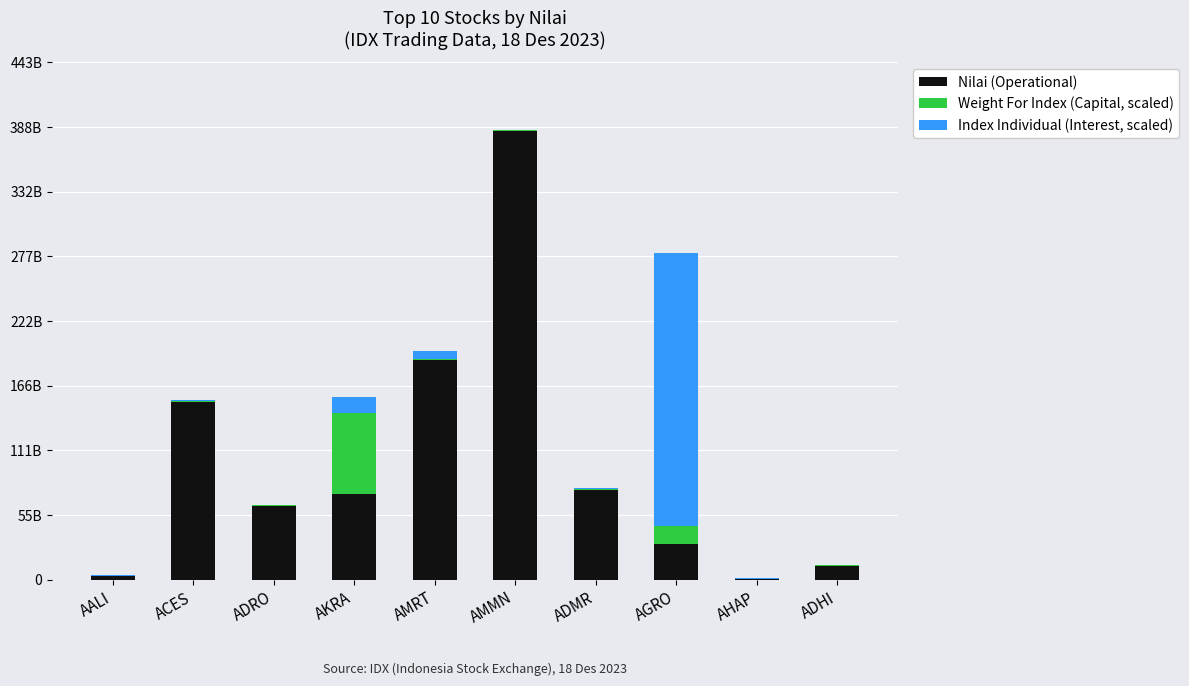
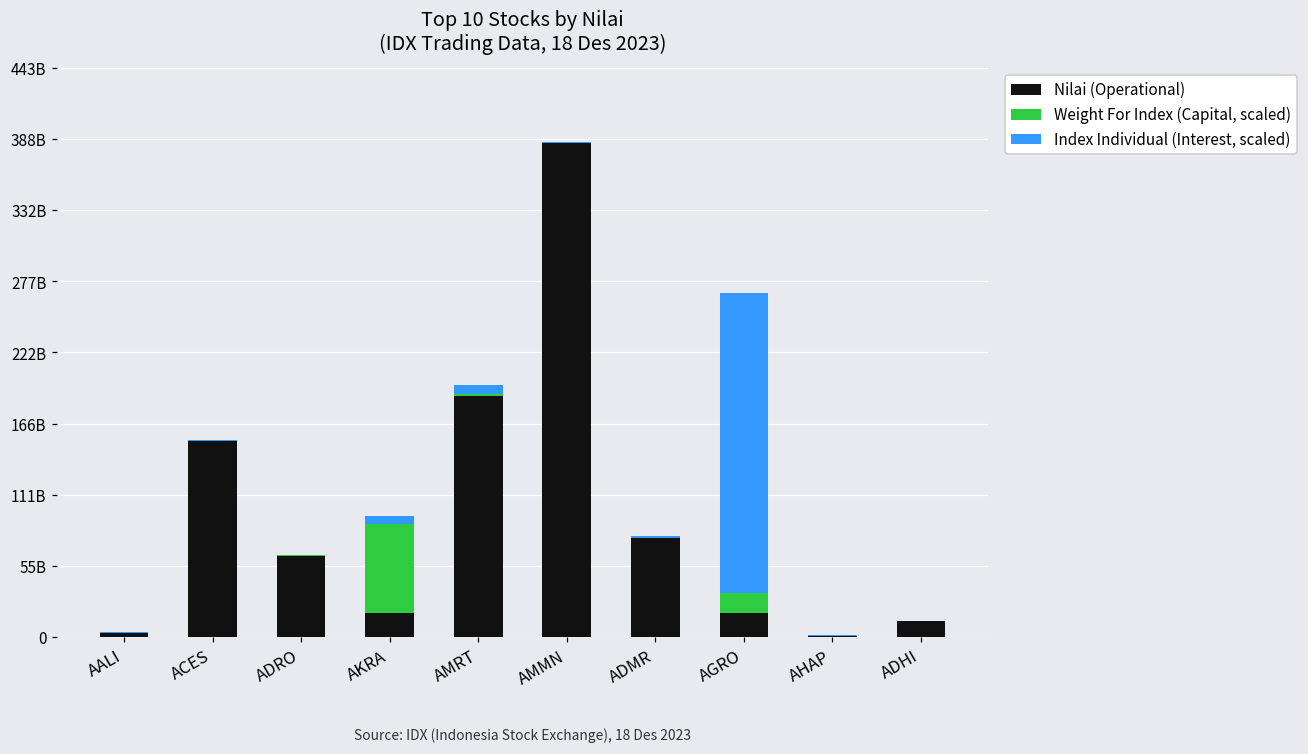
Nilai (Operational), AKRA: 73000000000 -> 19000000000
Index Individual (Interest, scaled), AKRA: 14000000000 -> 6000000000
Nilai (Operational), AGRO: 30000000000 -> 19000000000
